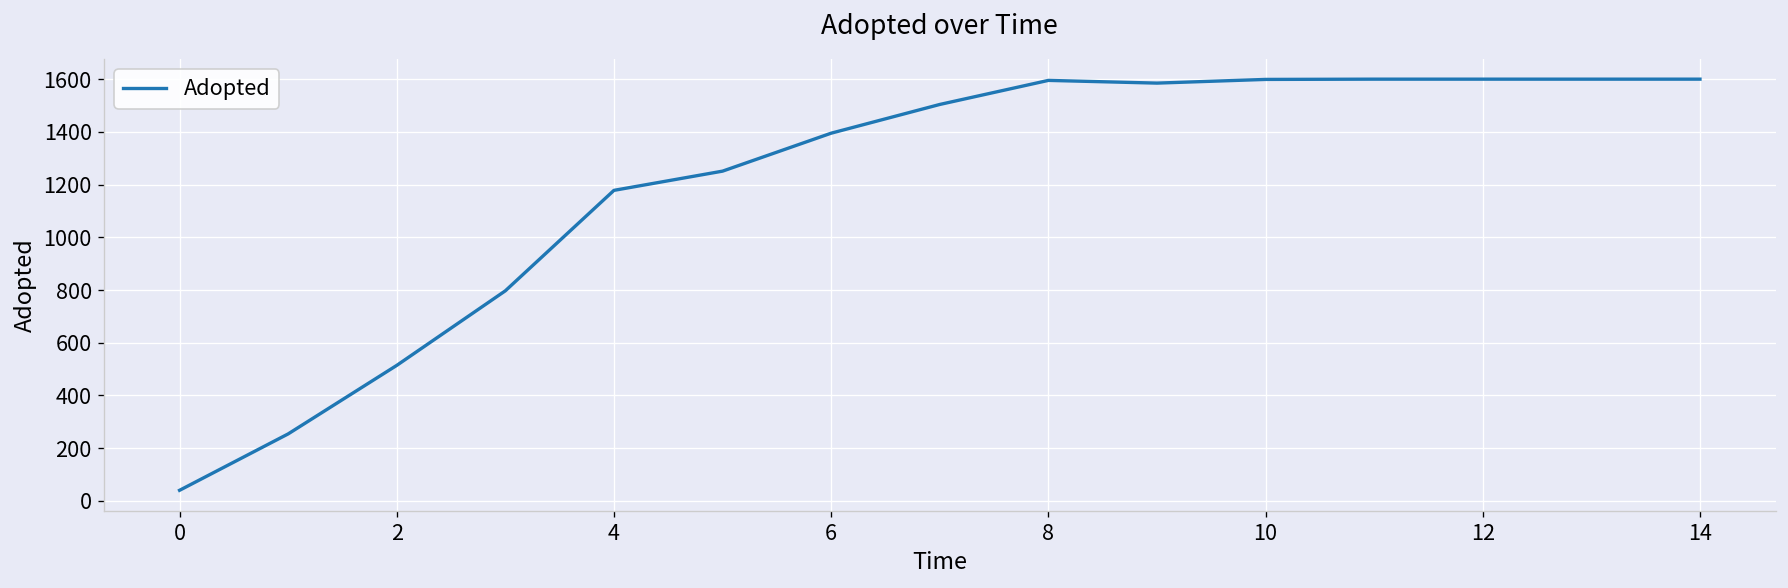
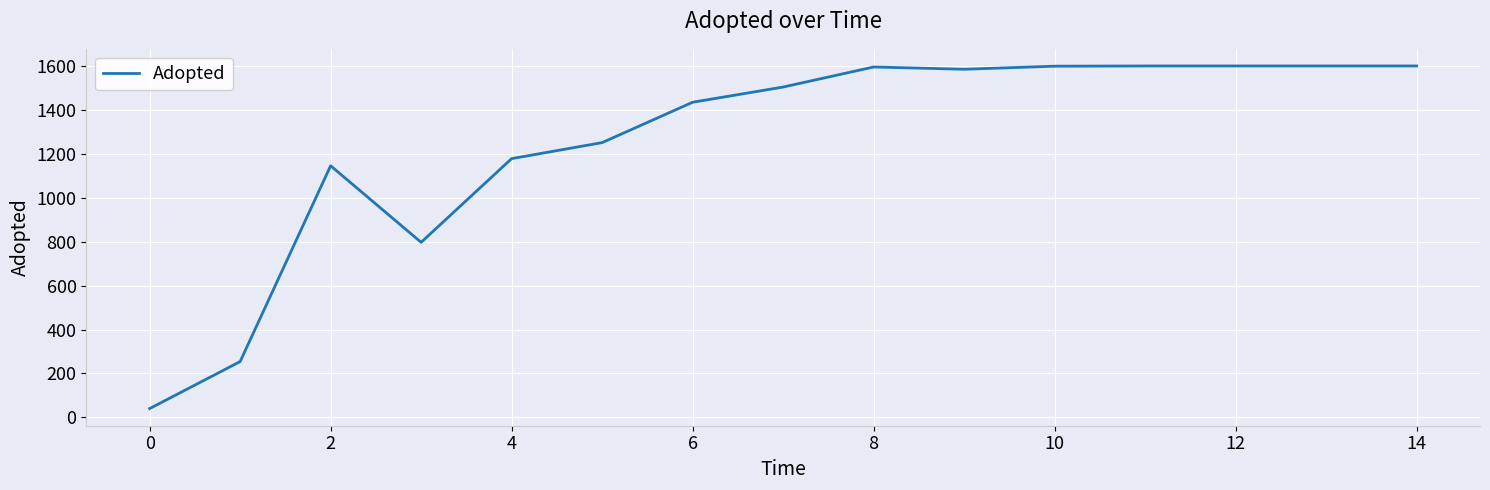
2: 510 -> 1150
6: 1400 -> 1430
